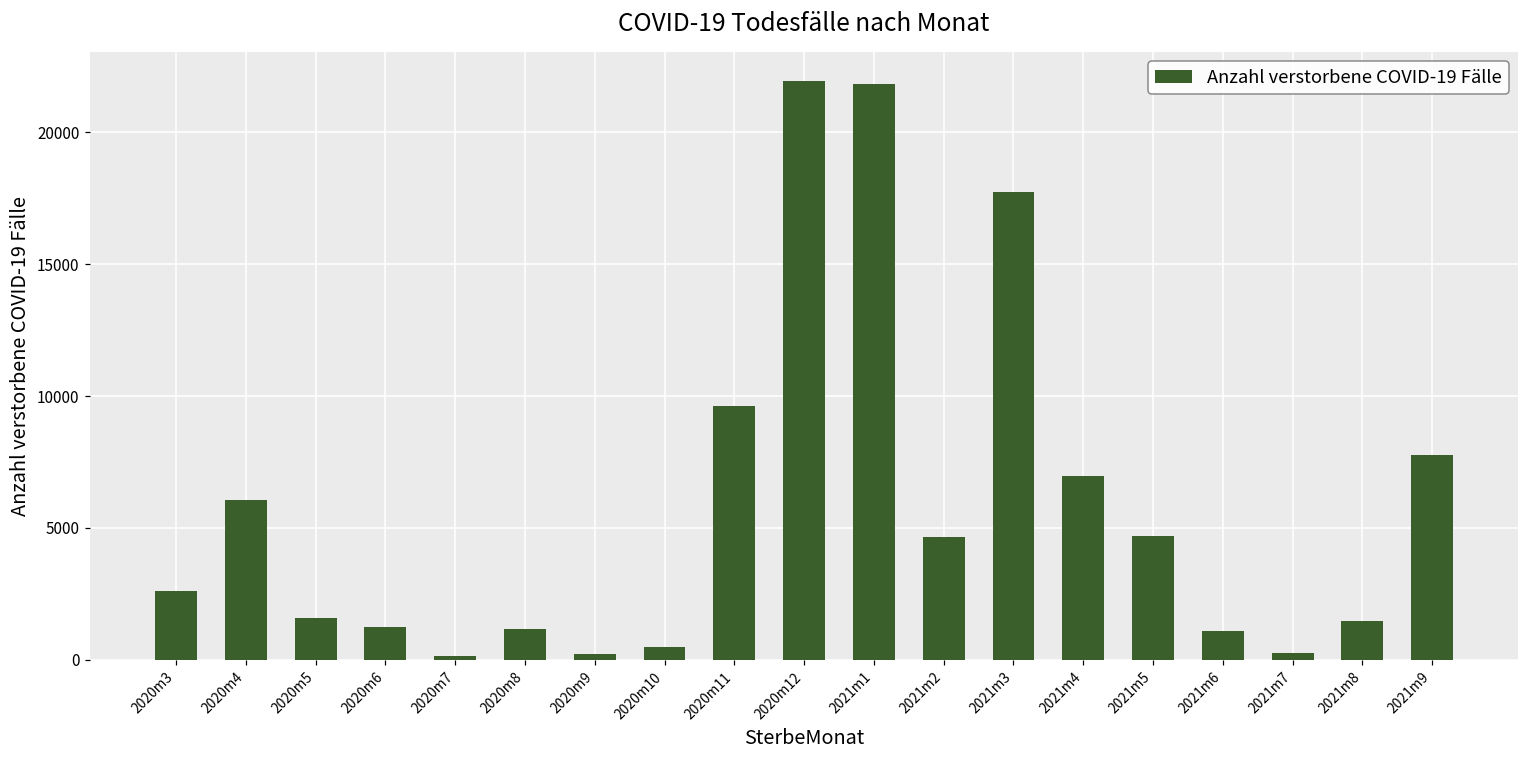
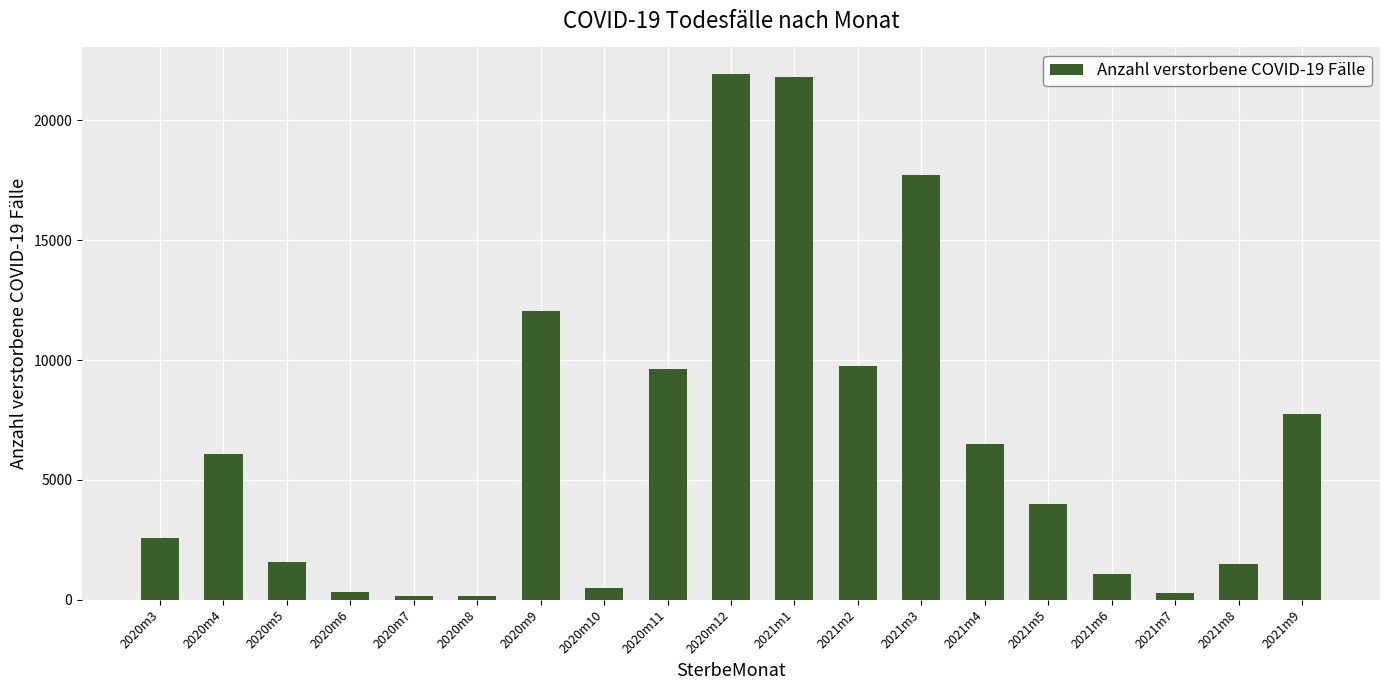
2020m6: 1200 -> 300
2020m8: 1100 -> 200
2020m9: 200 -> 12100
2021m2: 4600 -> 9700
2021m4: 7000 -> 6500
2021m5: 4700 -> 4000
